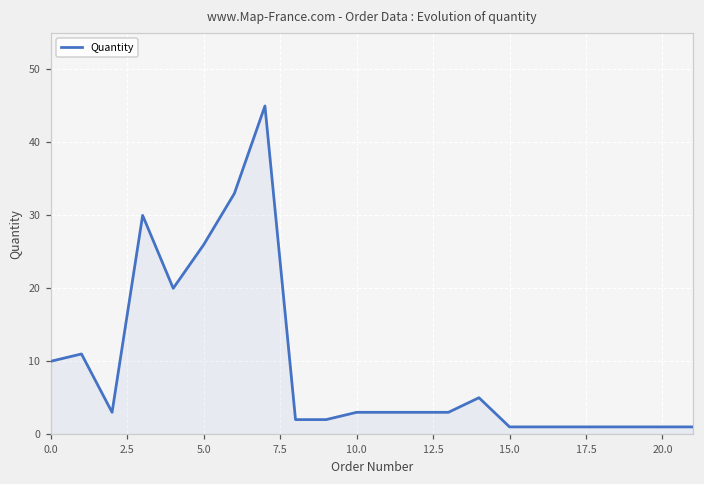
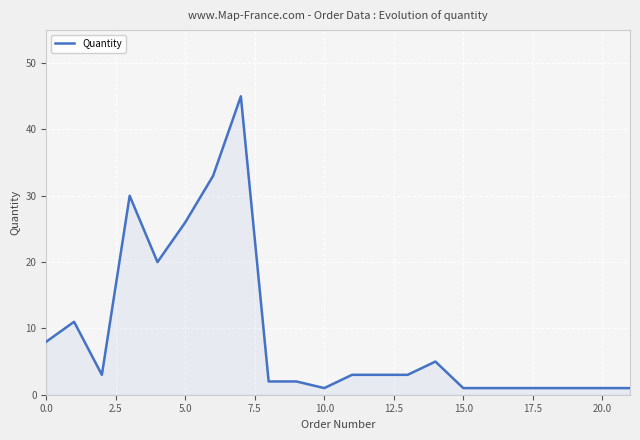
0.0: 10 -> 8
10.0: 3 -> 1
